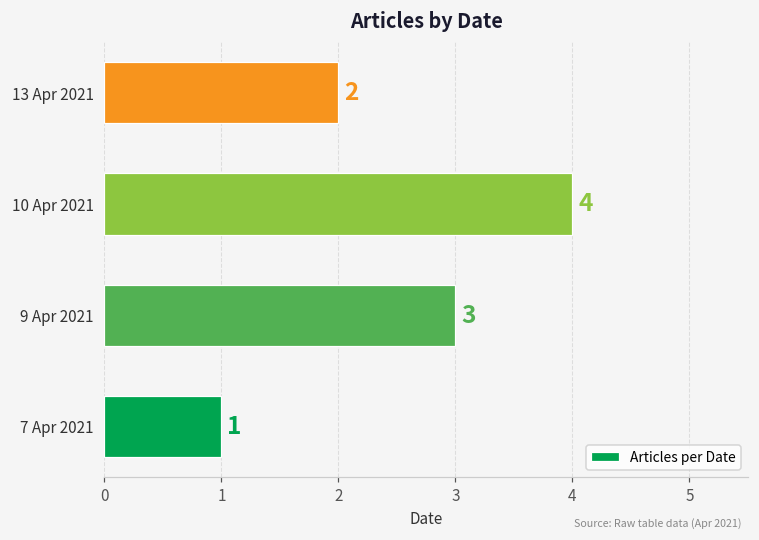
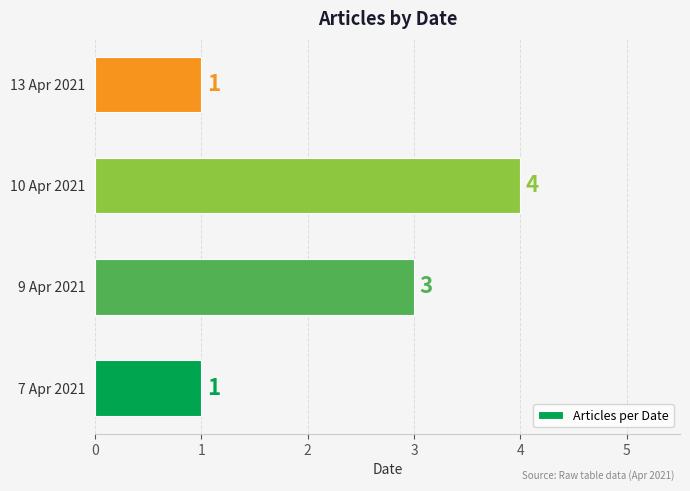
13 Apr 2021: 2 -> 1
